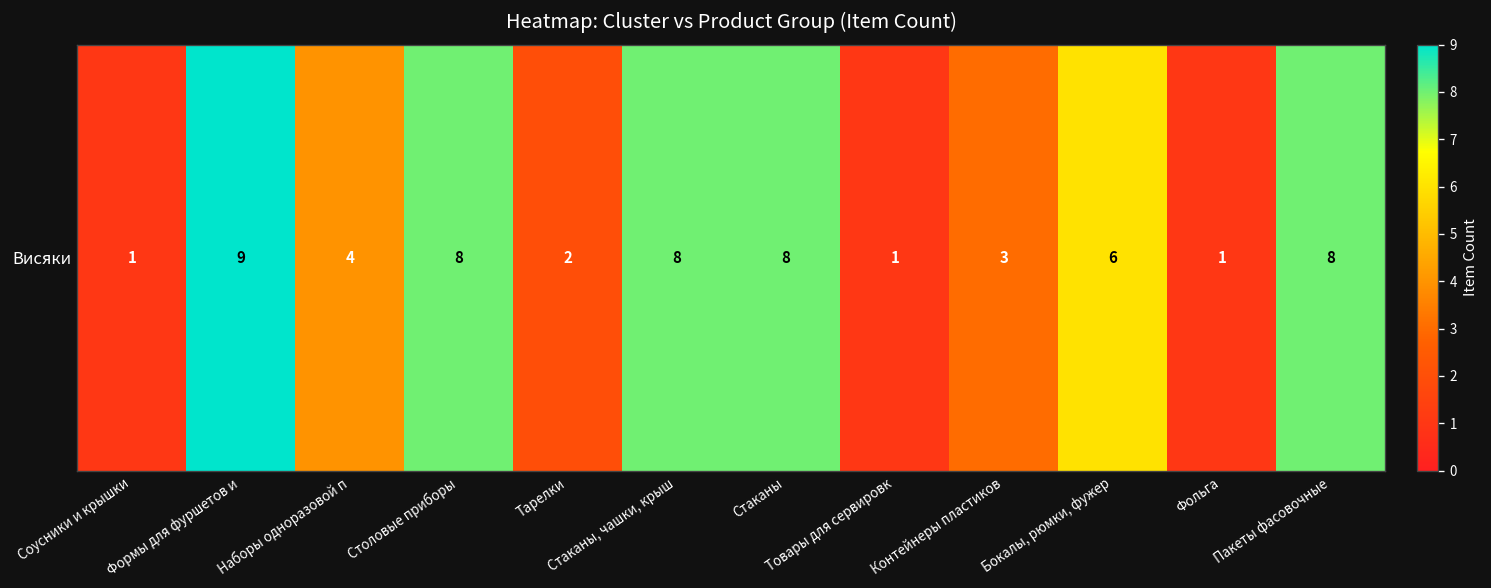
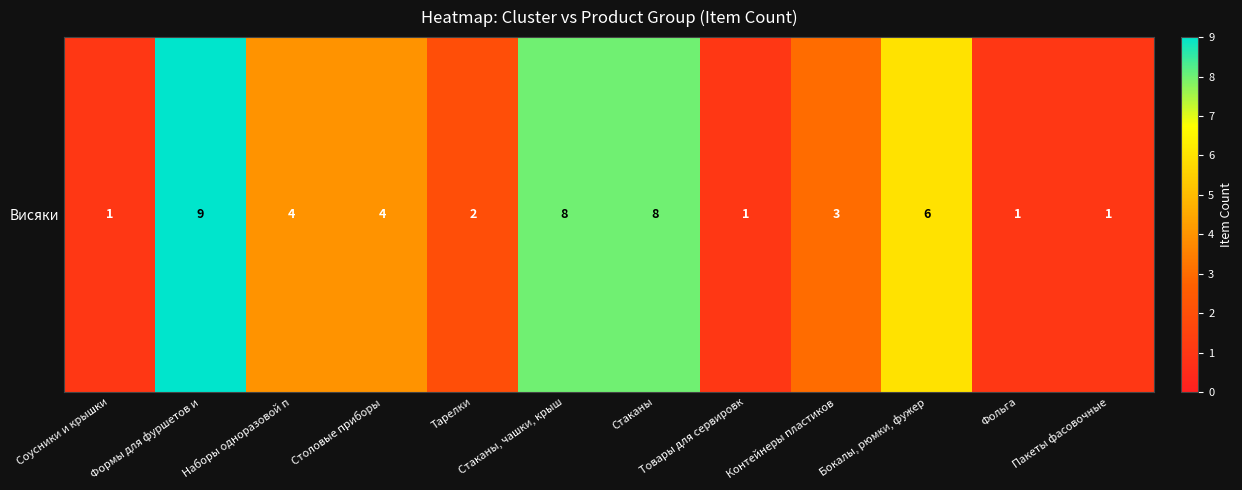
Висяки, Столовые приборы: 8 -> 4
Висяки, Пакеты фасовочные: 8 -> 1
